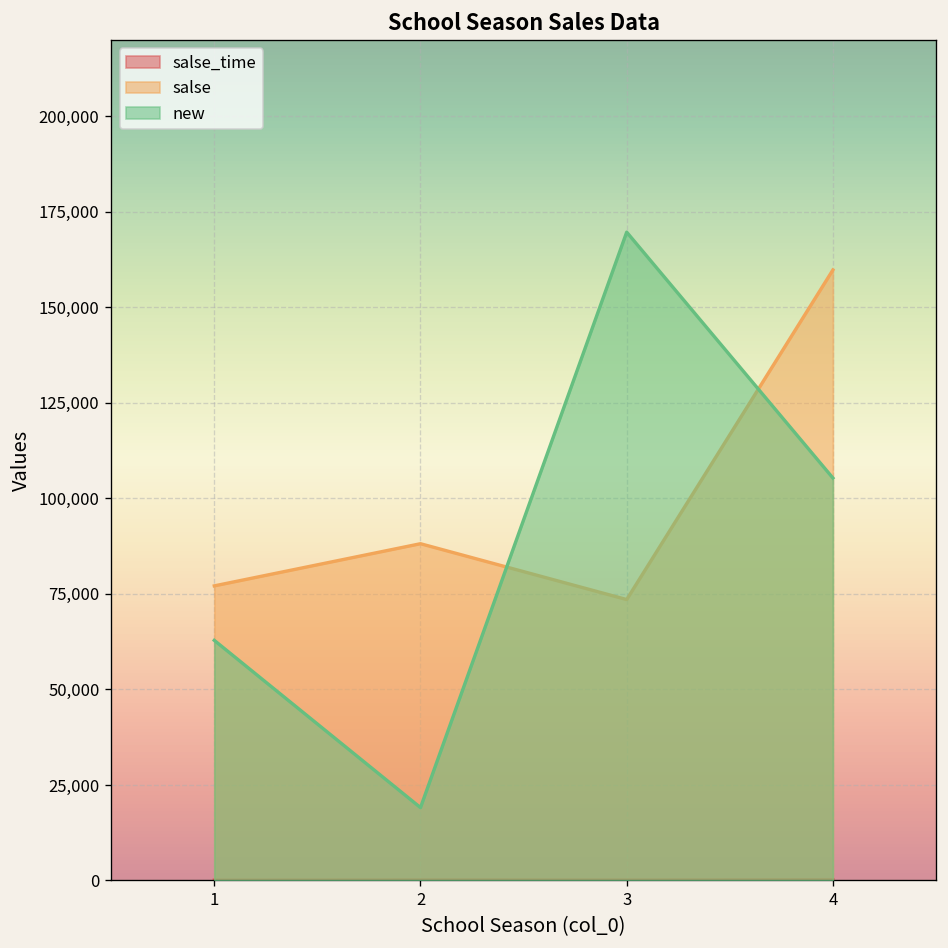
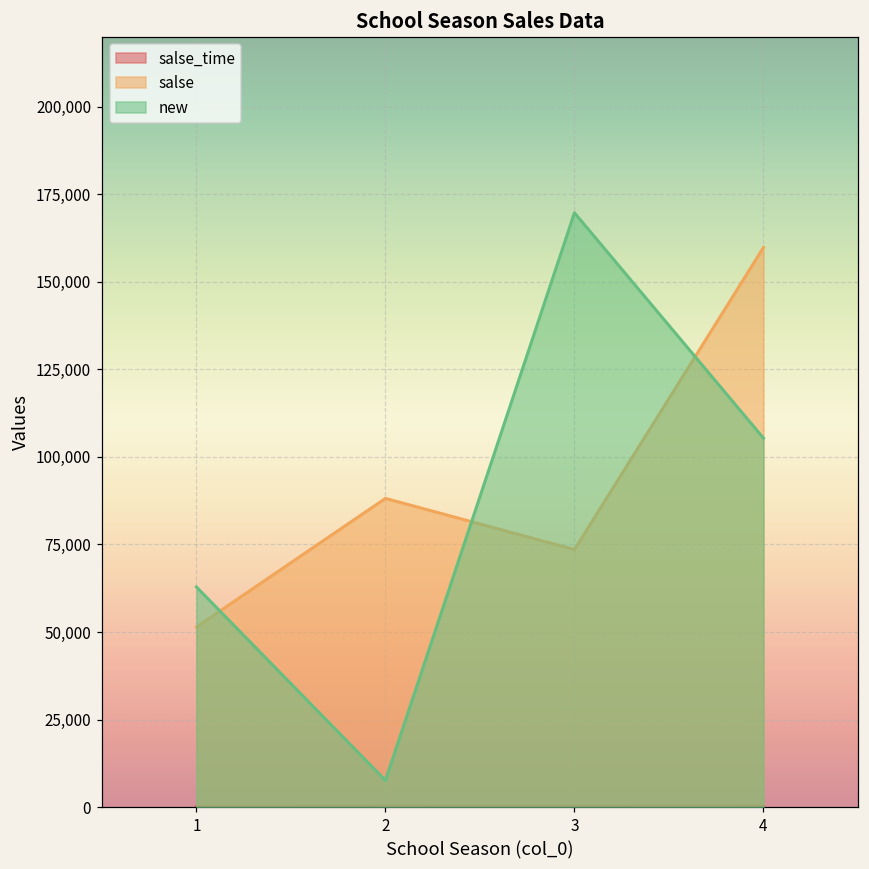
salse, 1: 77,000 -> 51,000
new, 2: 19,000 -> 8,000
